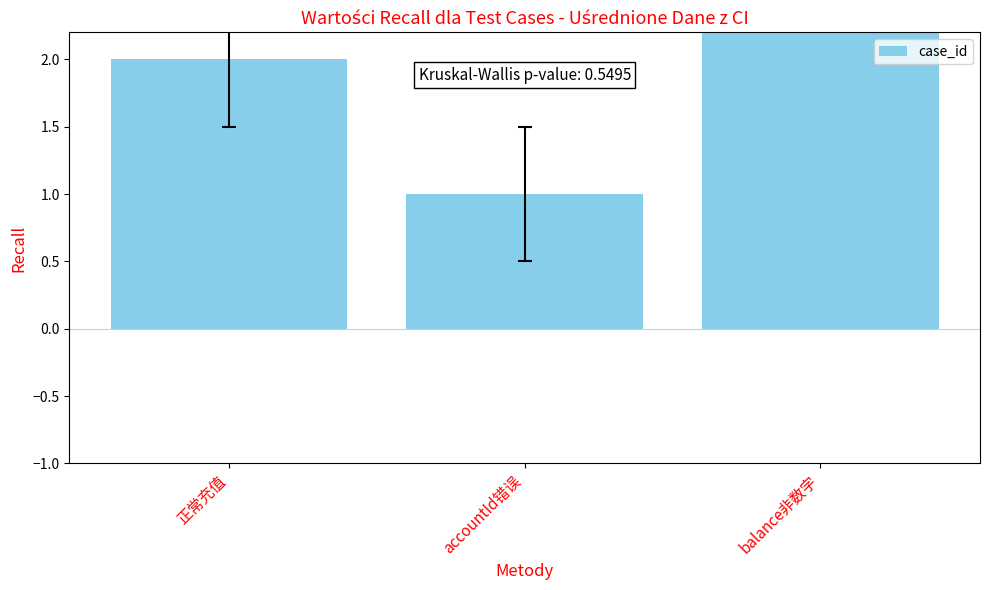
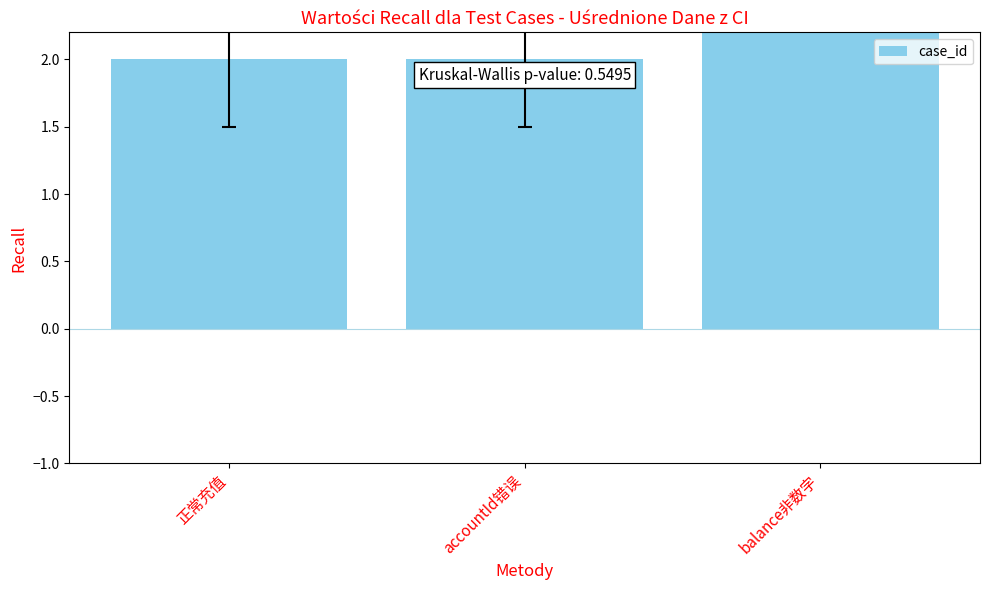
case_id, accountId错误: 1 -> 2
